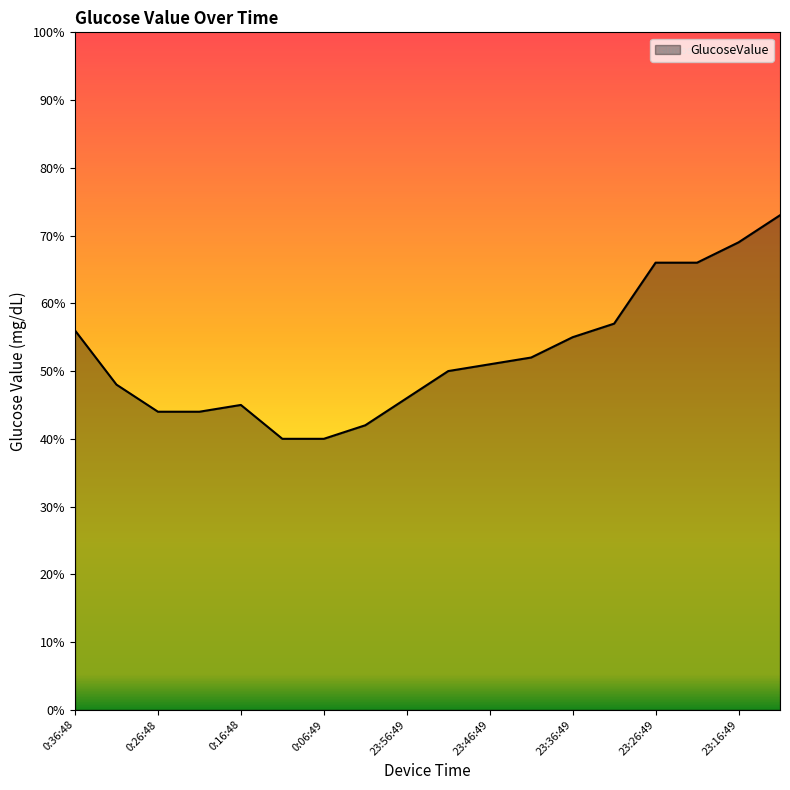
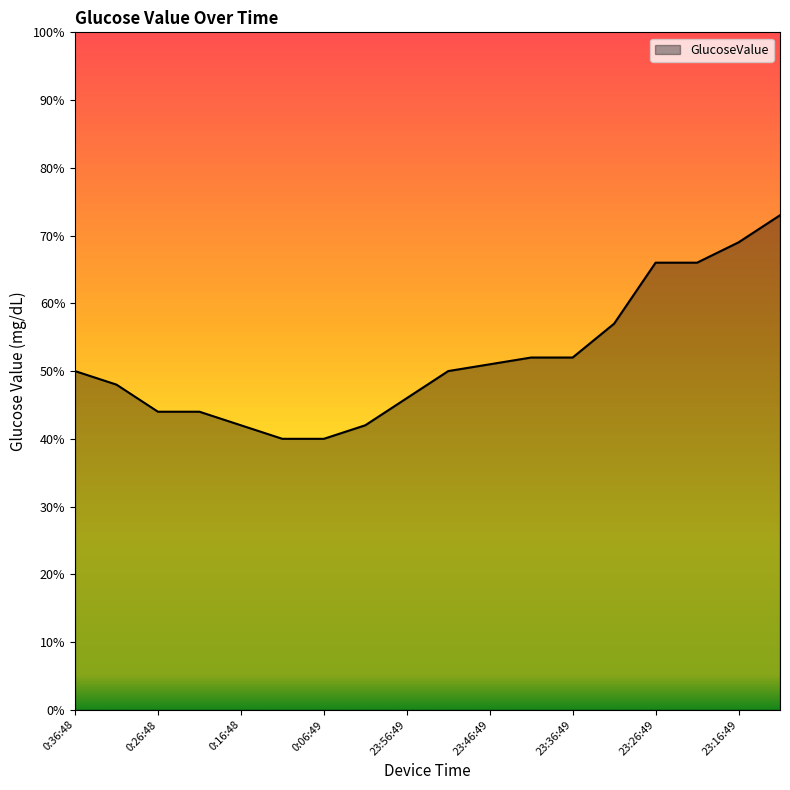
0:36:48: 56% -> 50%
0:16:48: 45% -> 42%
23:36:49: 55% -> 52%
